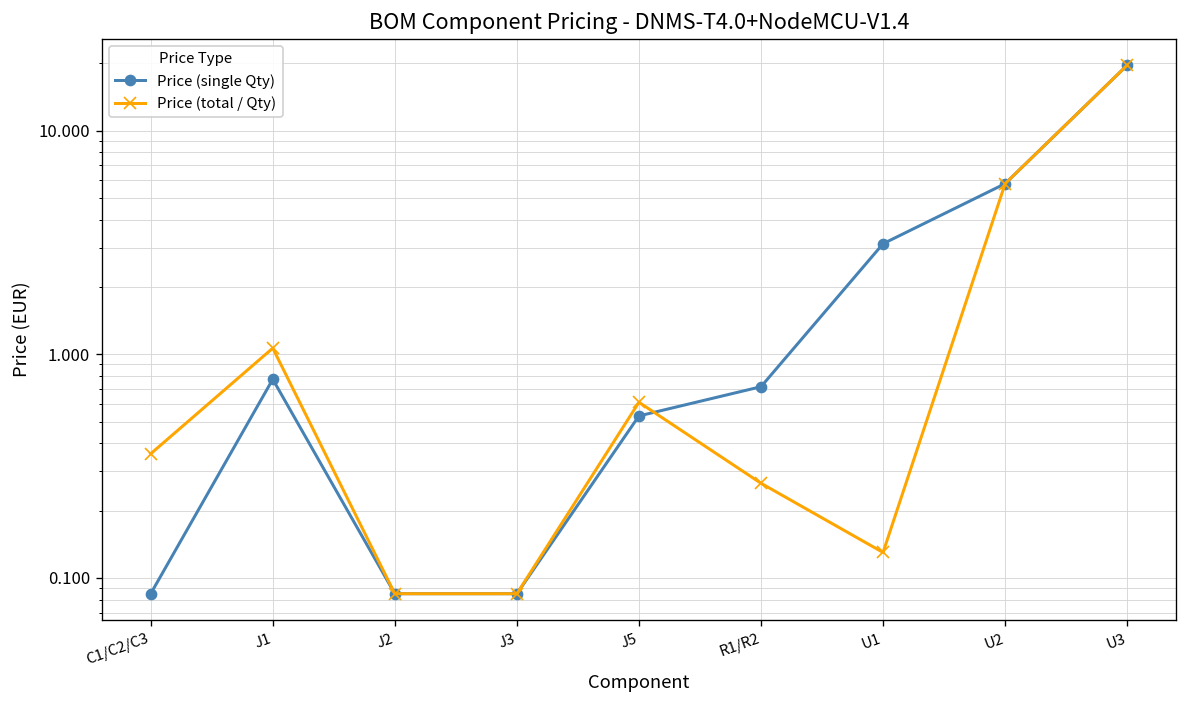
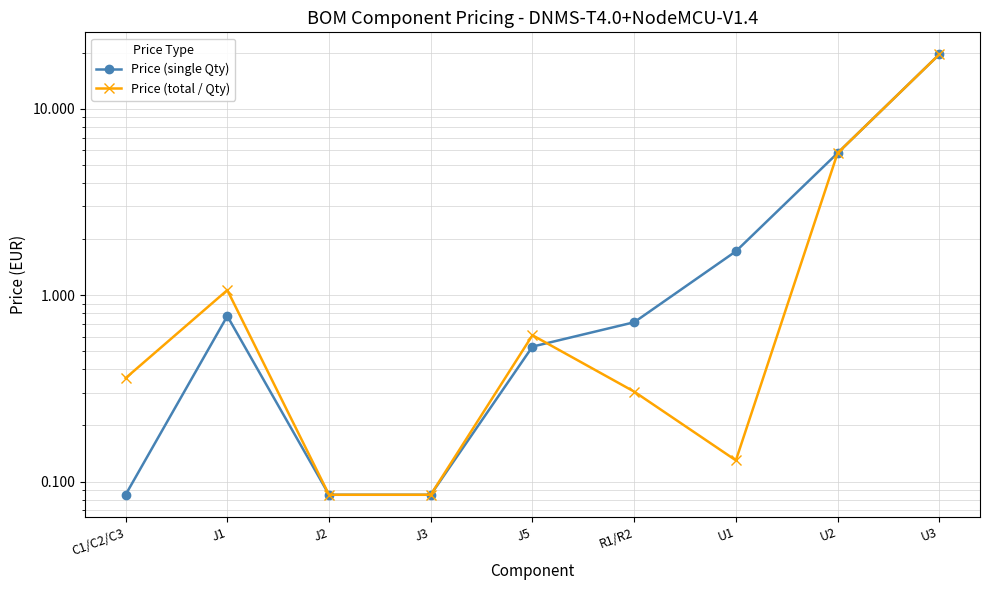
Price (total / Qty), R1/R2: 0.27 -> 0.30
Price (single Qty), U1: 3.1 -> 1.7
